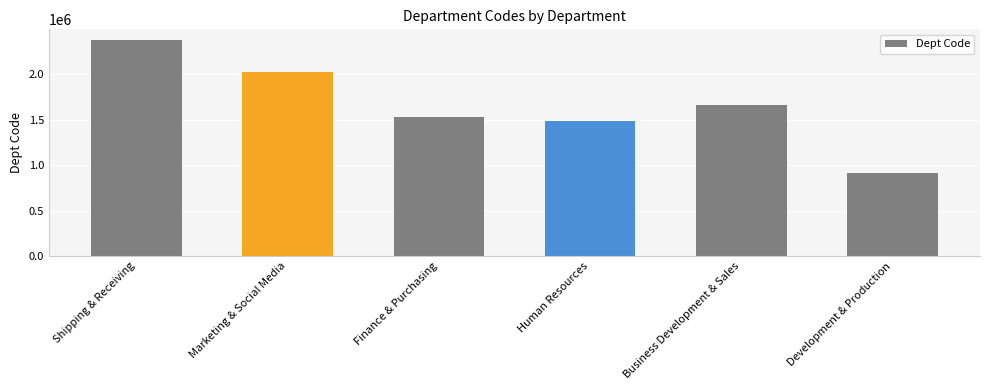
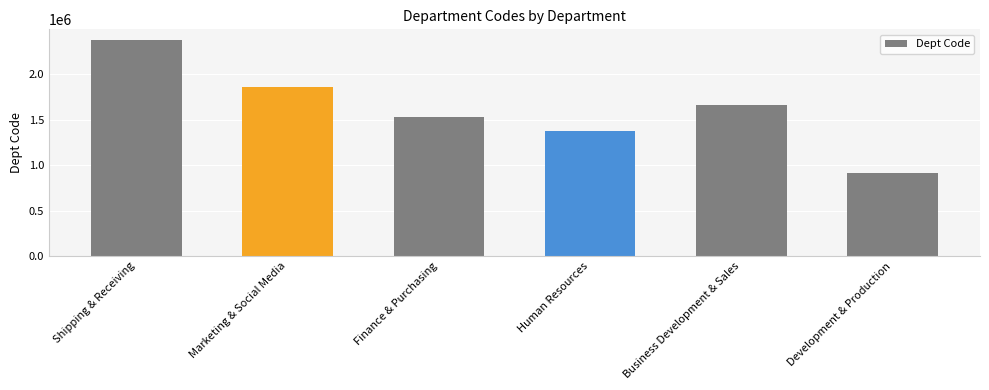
Marketing & Social Media: 2000000 -> 1900000
Human Resources: 1500000 -> 1400000
